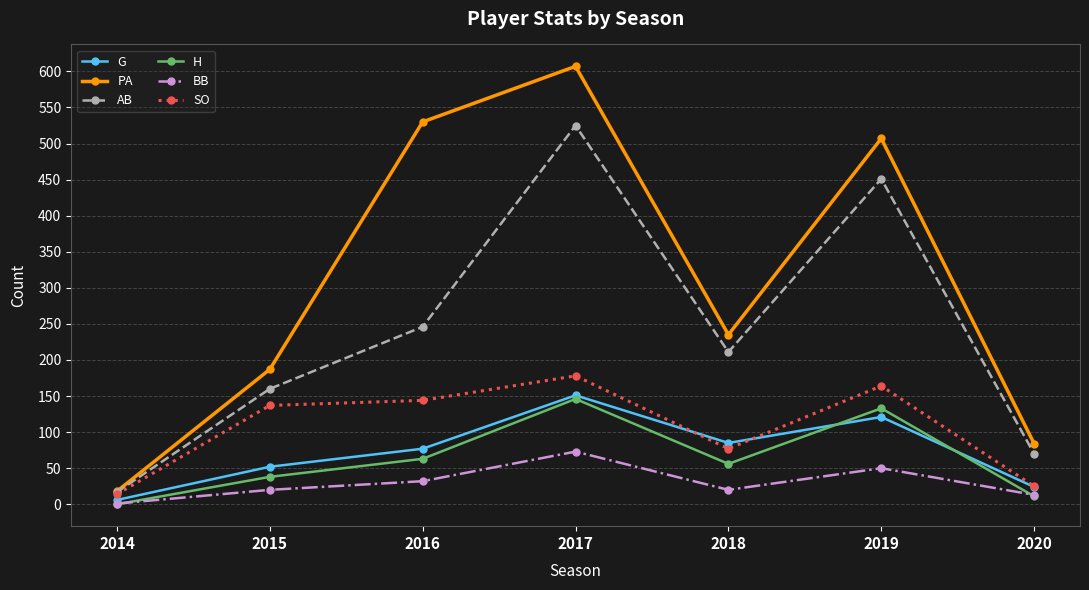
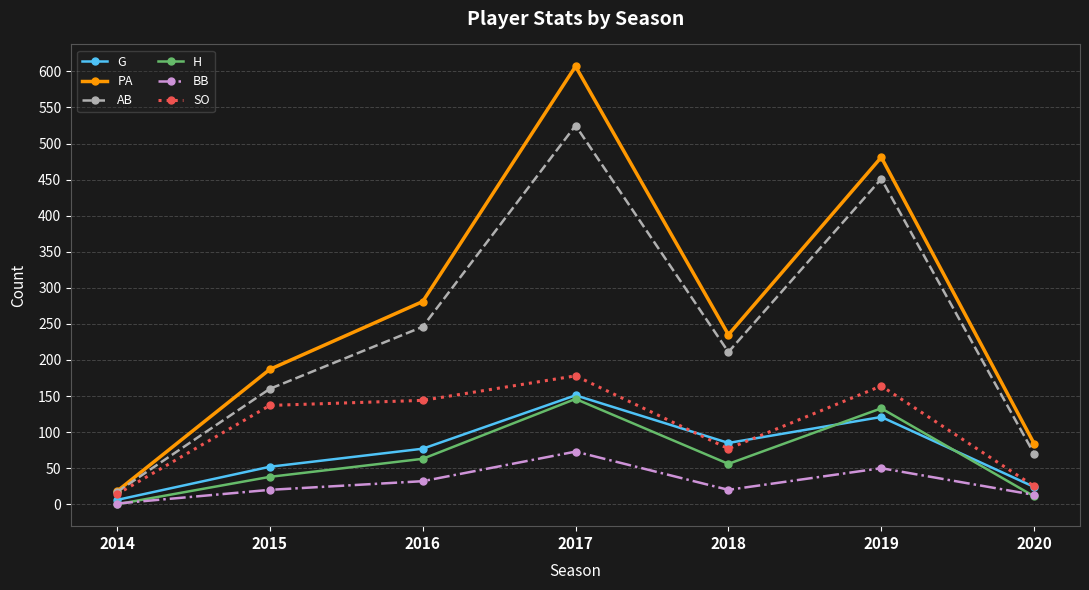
PA, 2016: 530 -> 280
PA, 2019: 510 -> 480
